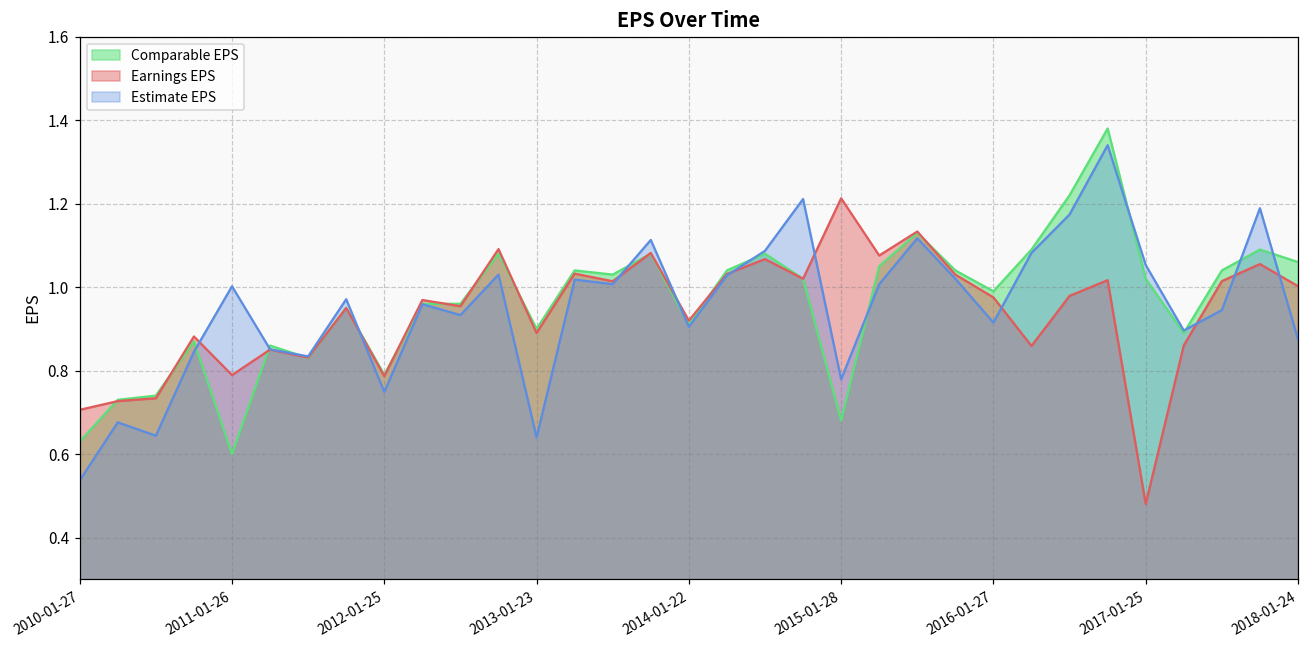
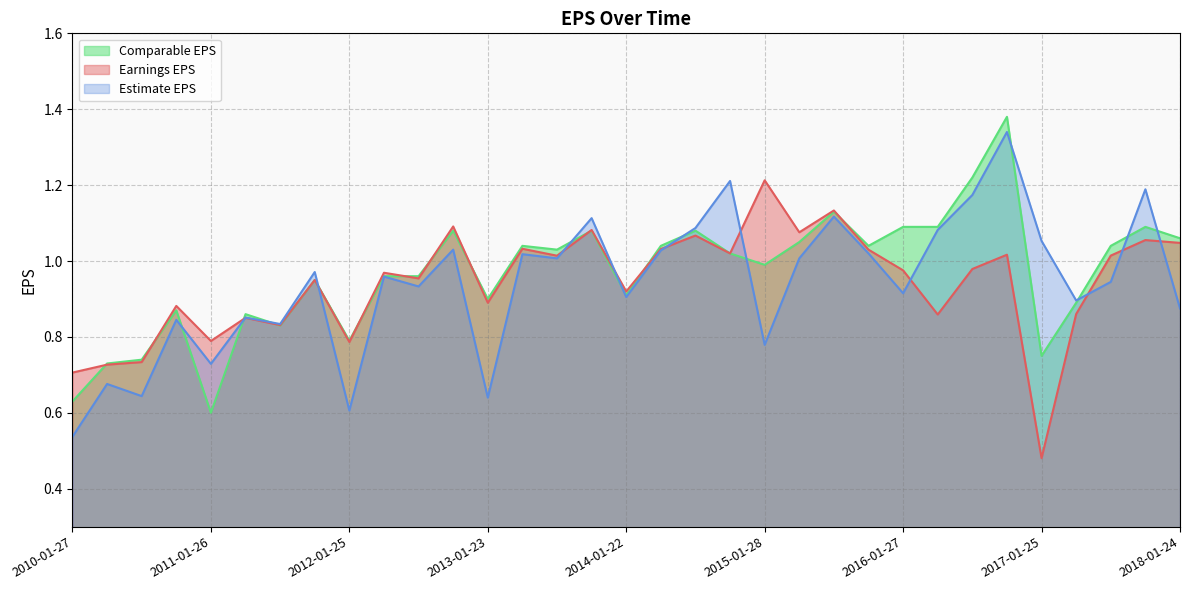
Estimate EPS, 2011-01-26: 1.00 -> 0.73
Estimate EPS, 2012-01-25: 0.75 -> 0.61
Comparable EPS, 2015-01-28: 0.68 -> 0.99
Comparable EPS, 2016-01-27: 0.99 -> 1.09
Comparable EPS, 2017-01-25: 1.02 -> 0.75
Earnings EPS, 2018-01-24: 1.00 -> 1.05
